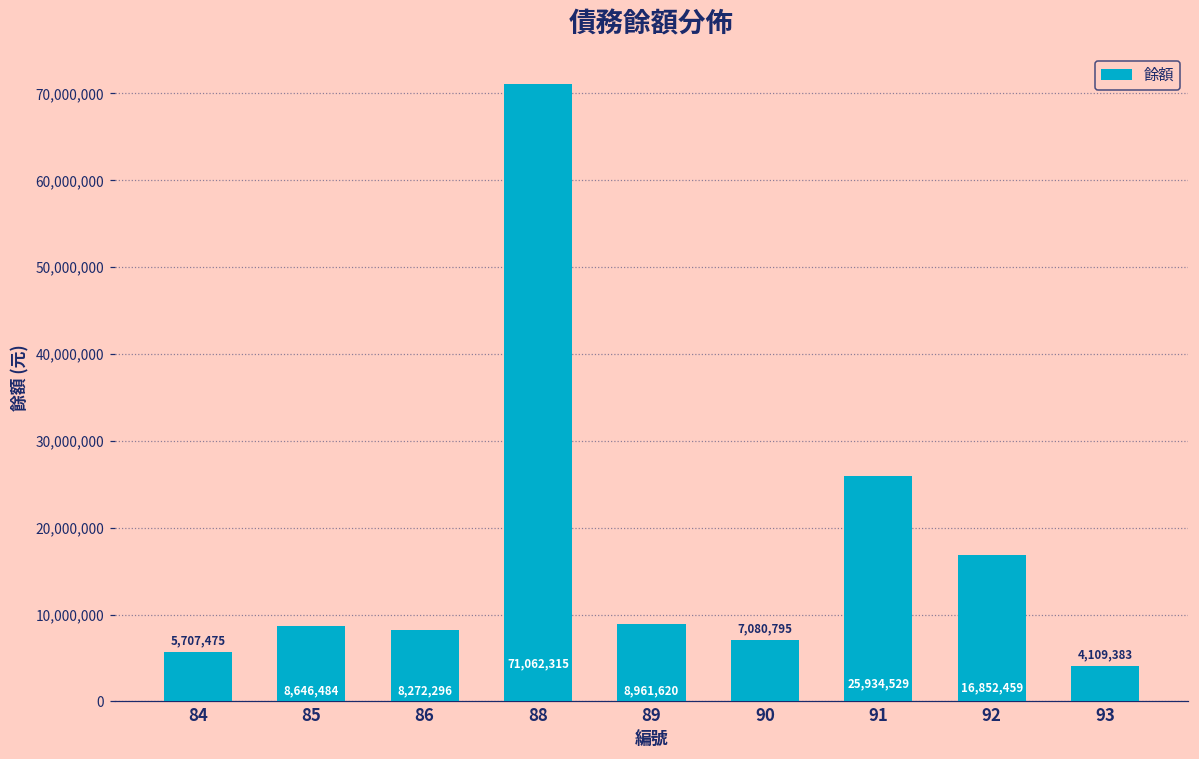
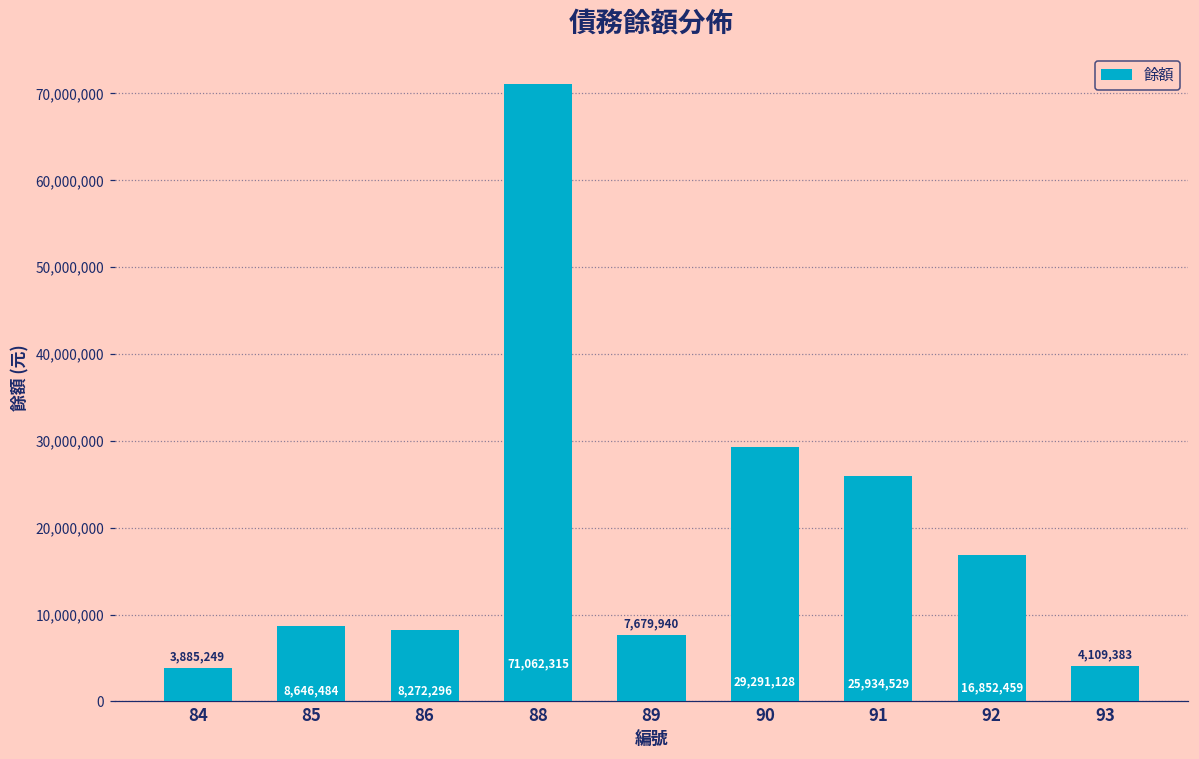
84: 5,707,475 -> 3,885,249
89: 8,961,620 -> 7,679,940
90: 7,080,795 -> 29,291,128
